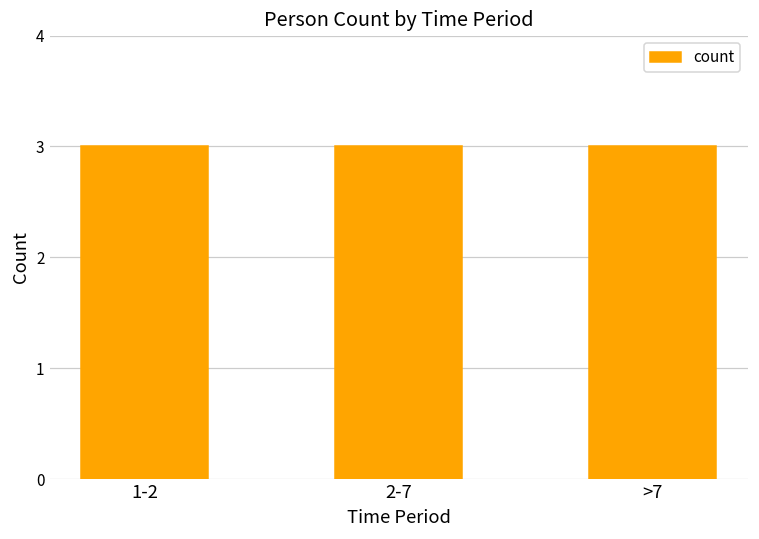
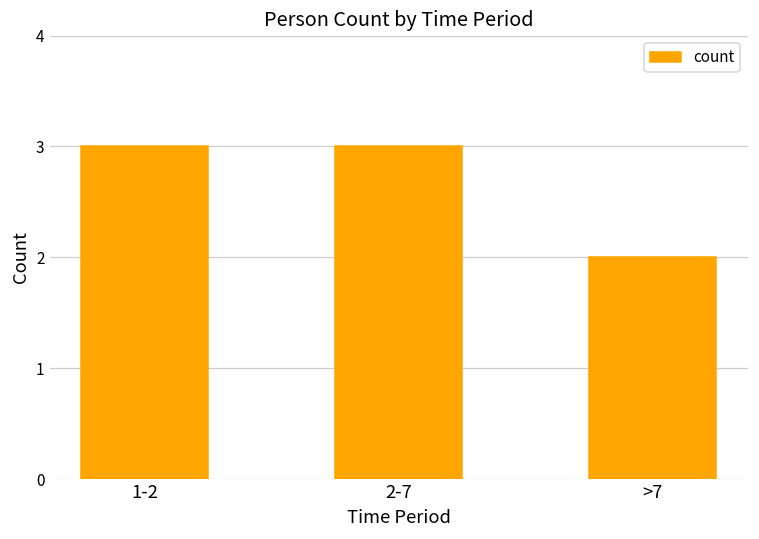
>7: 3 -> 2
